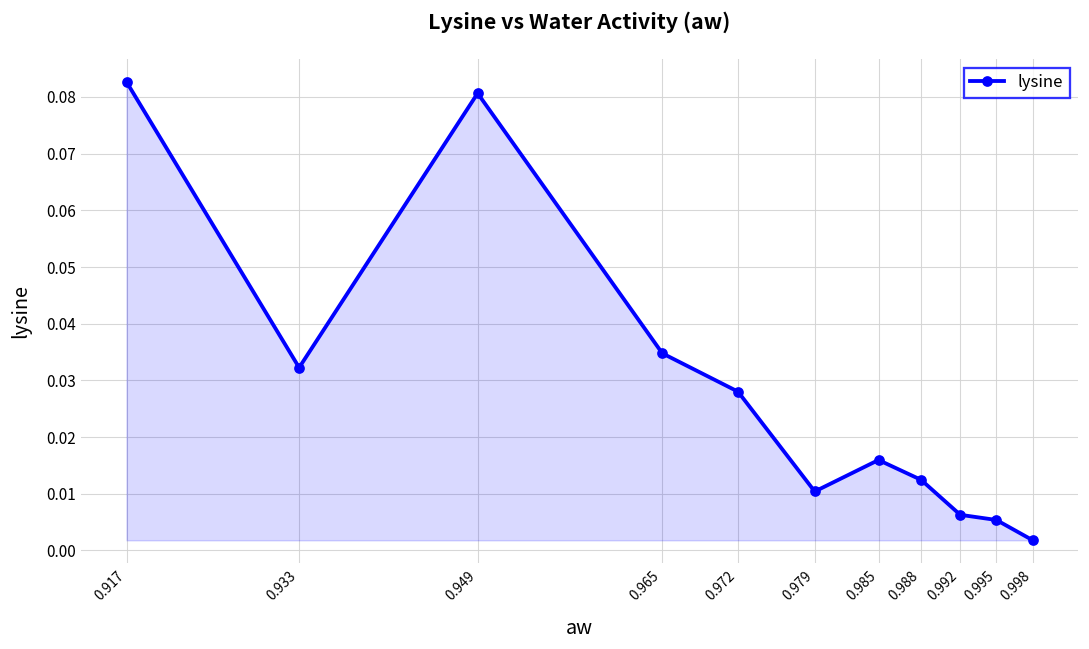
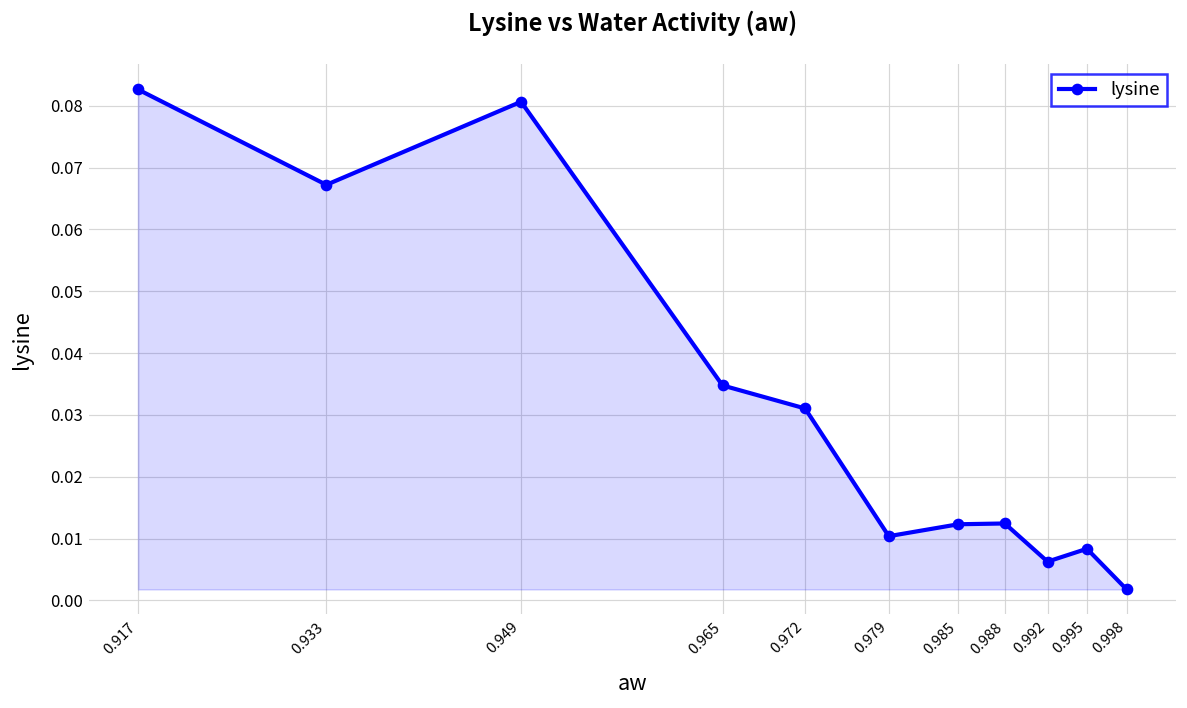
0.933: 0.032 -> 0.067
0.972: 0.028 -> 0.031
0.985: 0.016 -> 0.012
0.995: 0.005 -> 0.008
